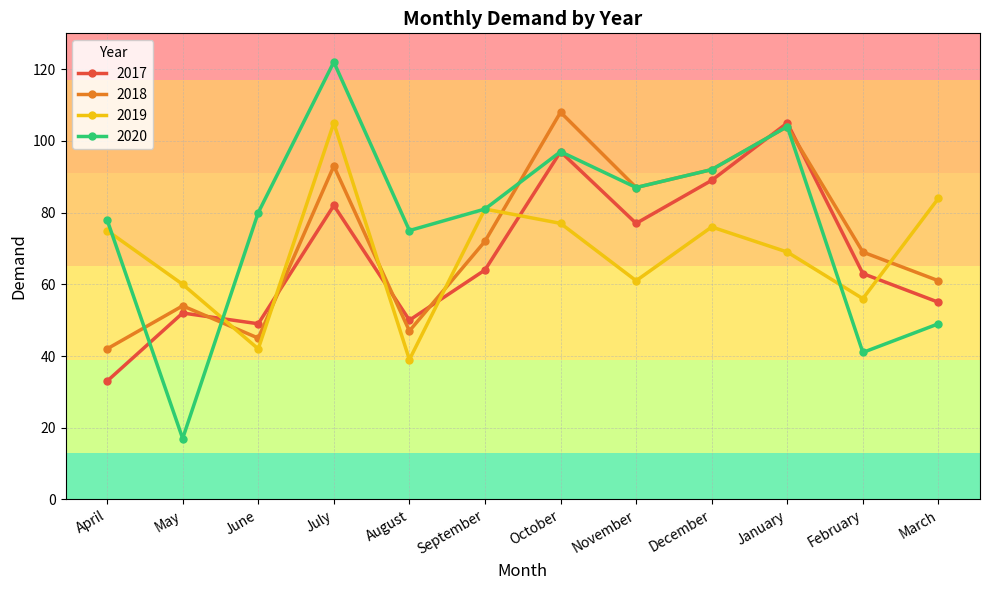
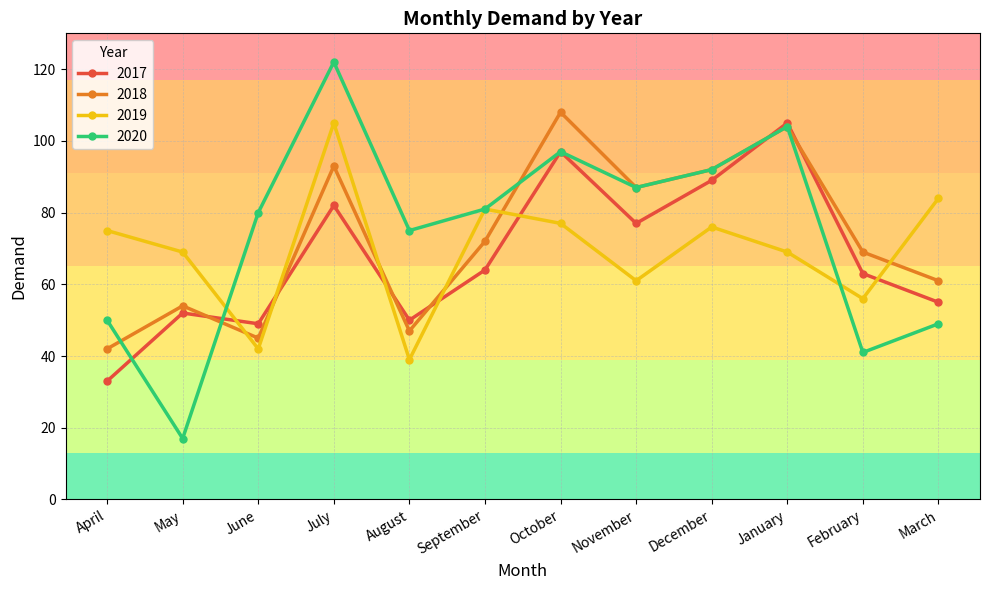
2020, April: 78 -> 50
2019, May: 60 -> 69
